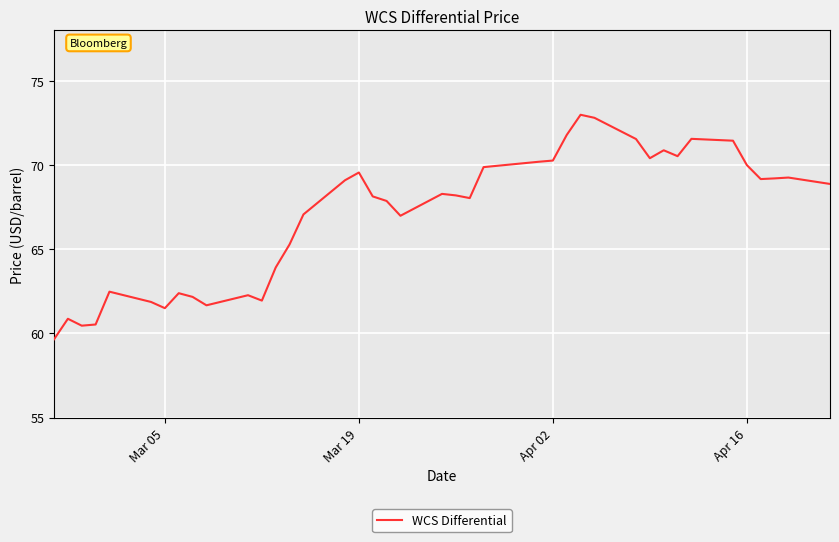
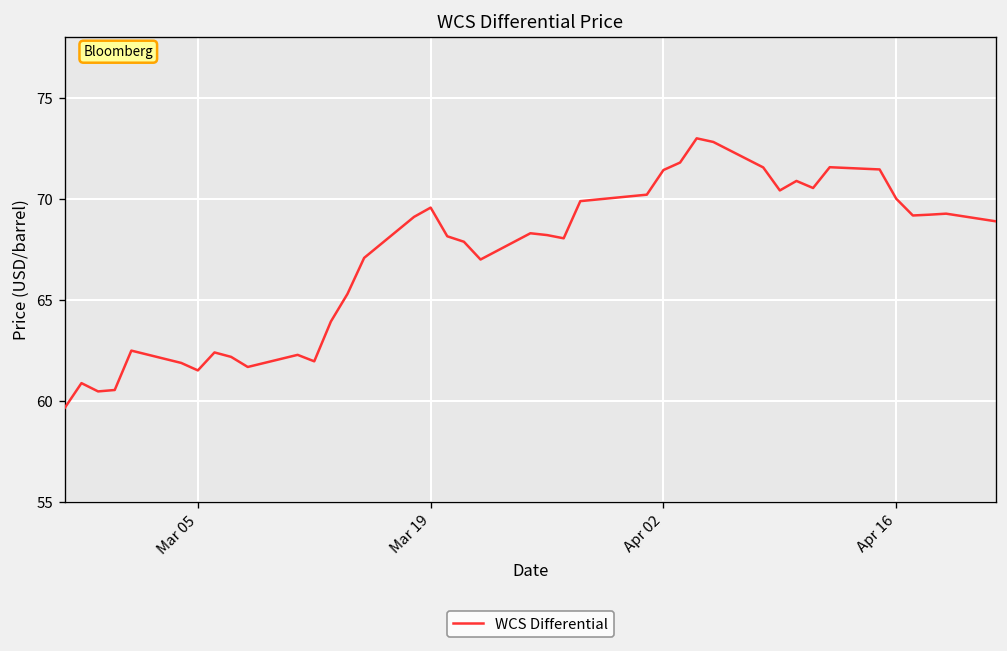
Apr 02: 70.3 -> 71.4
